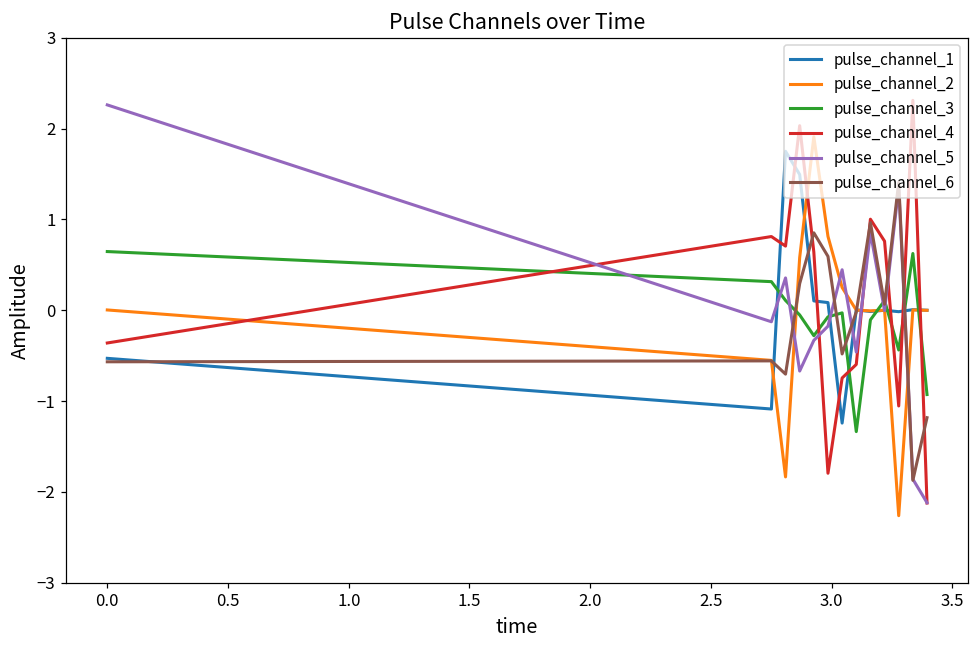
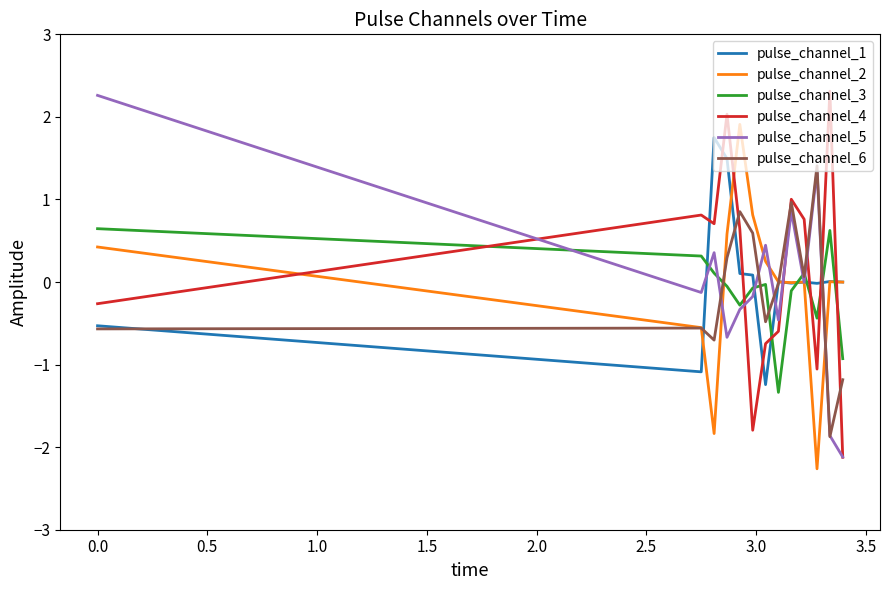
pulse_channel_2, 0.0: 0.0 -> 0.4
pulse_channel_4, 0.0: -0.4 -> -0.3
